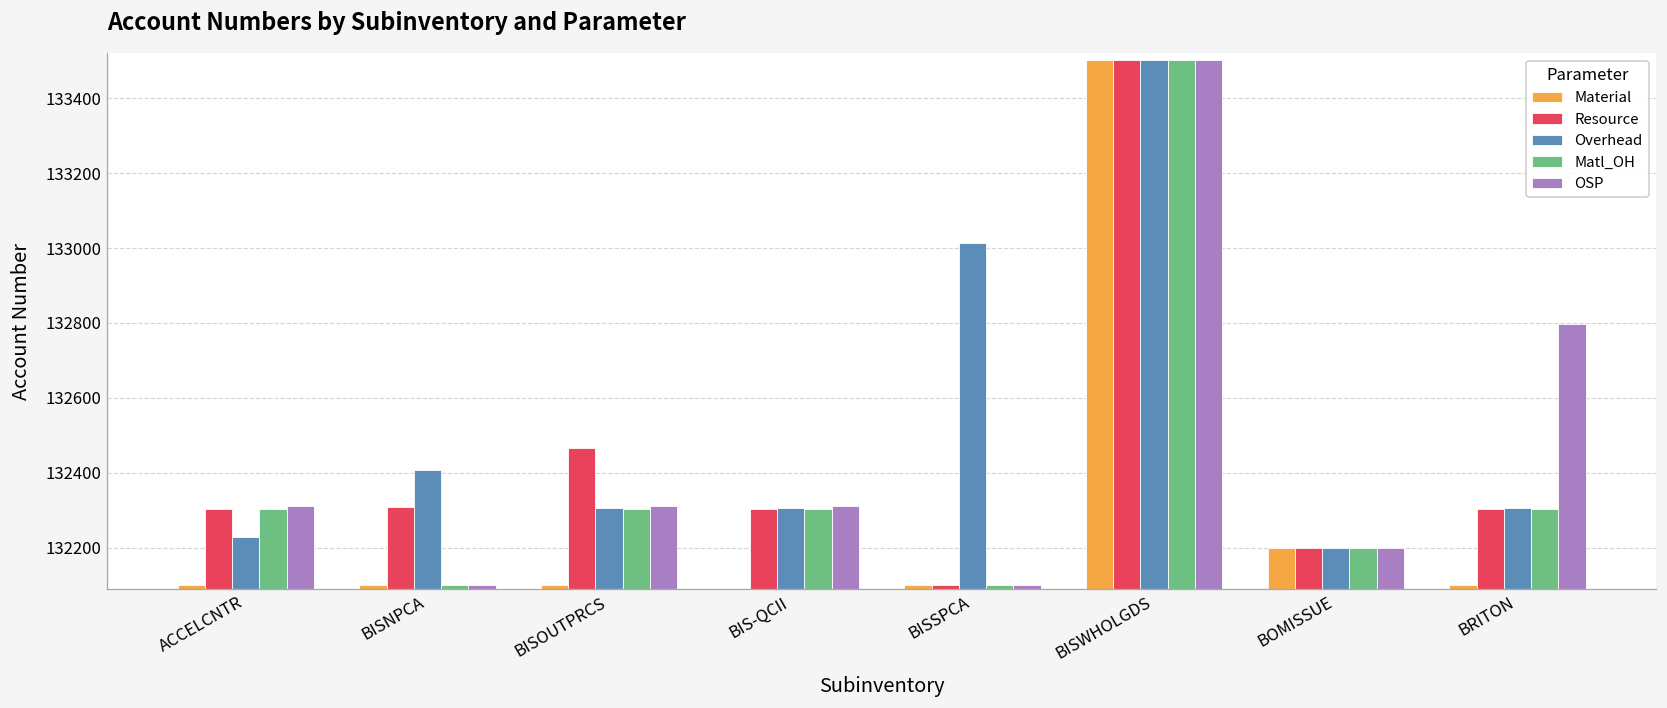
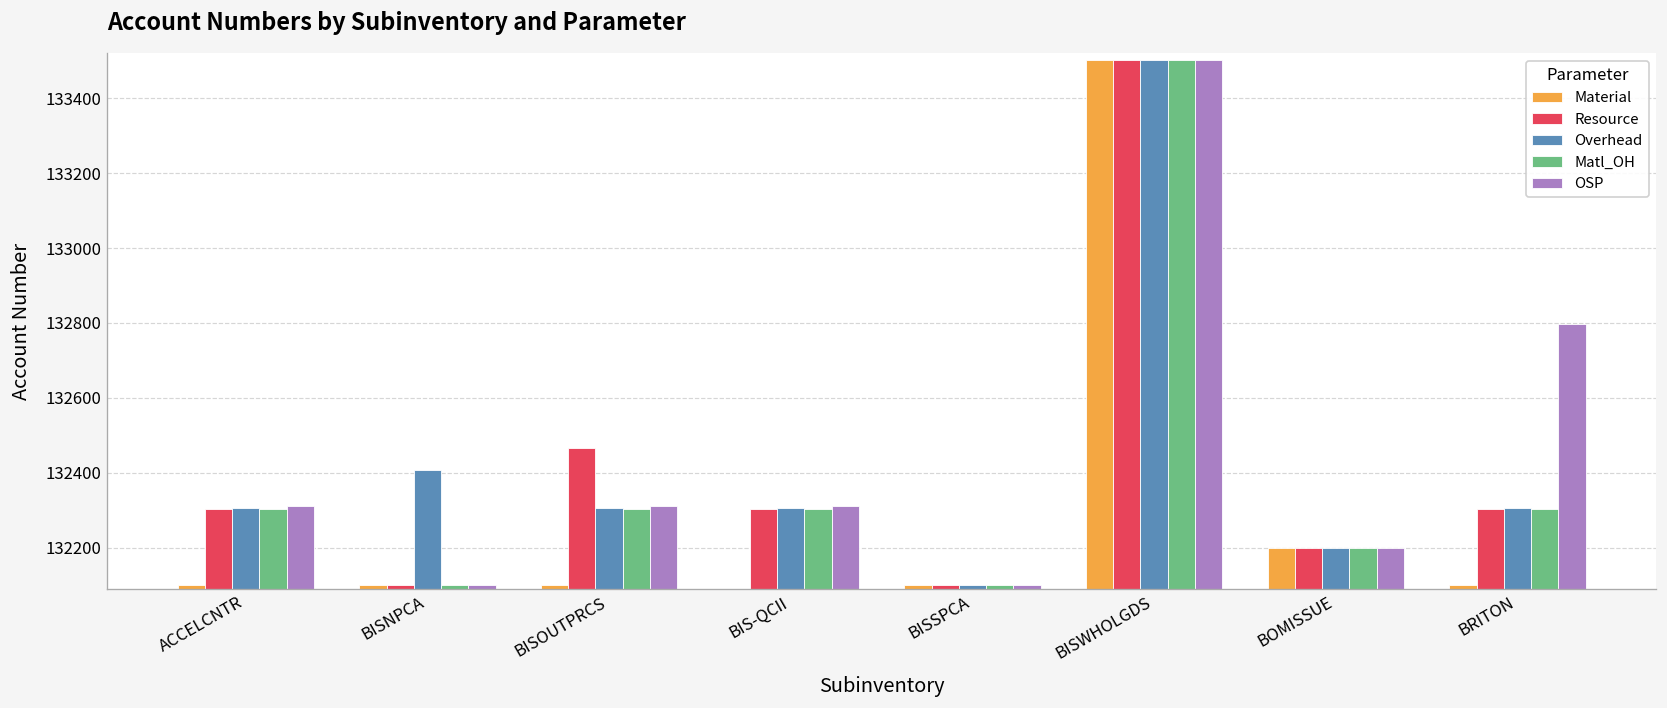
Overhead, ACCELCNTR: 132230 -> 132310
Resource, BISNPCA: 132310 -> 132100
Overhead, BISSPCA: 133010 -> 132100
